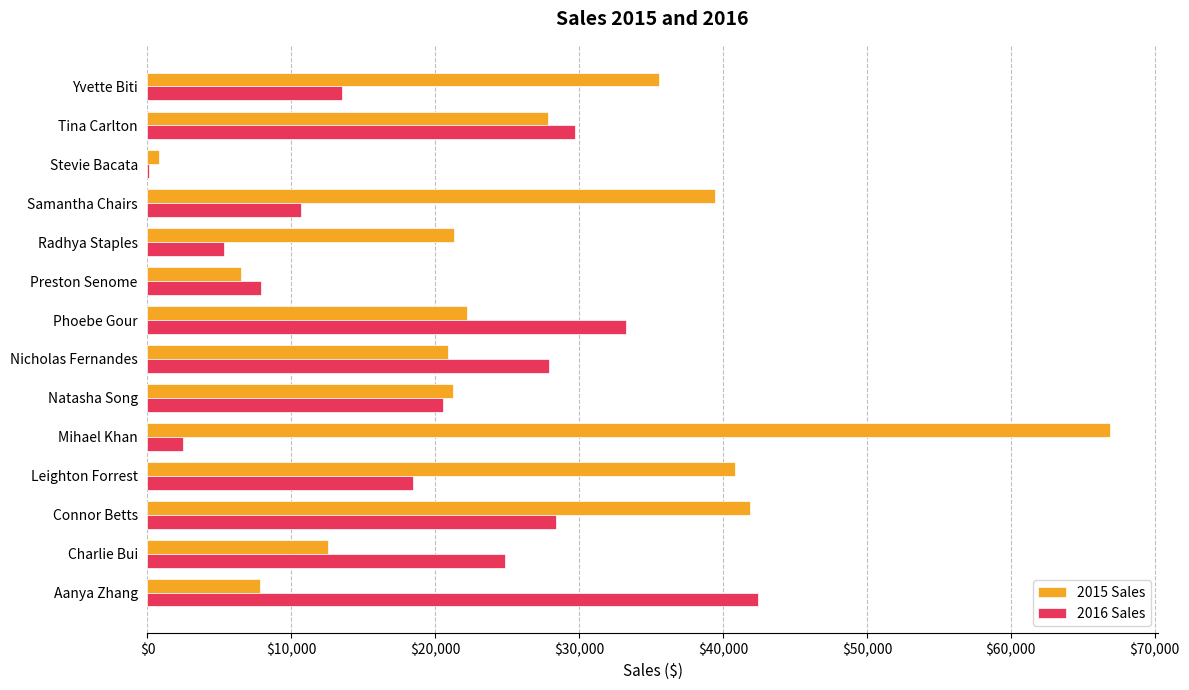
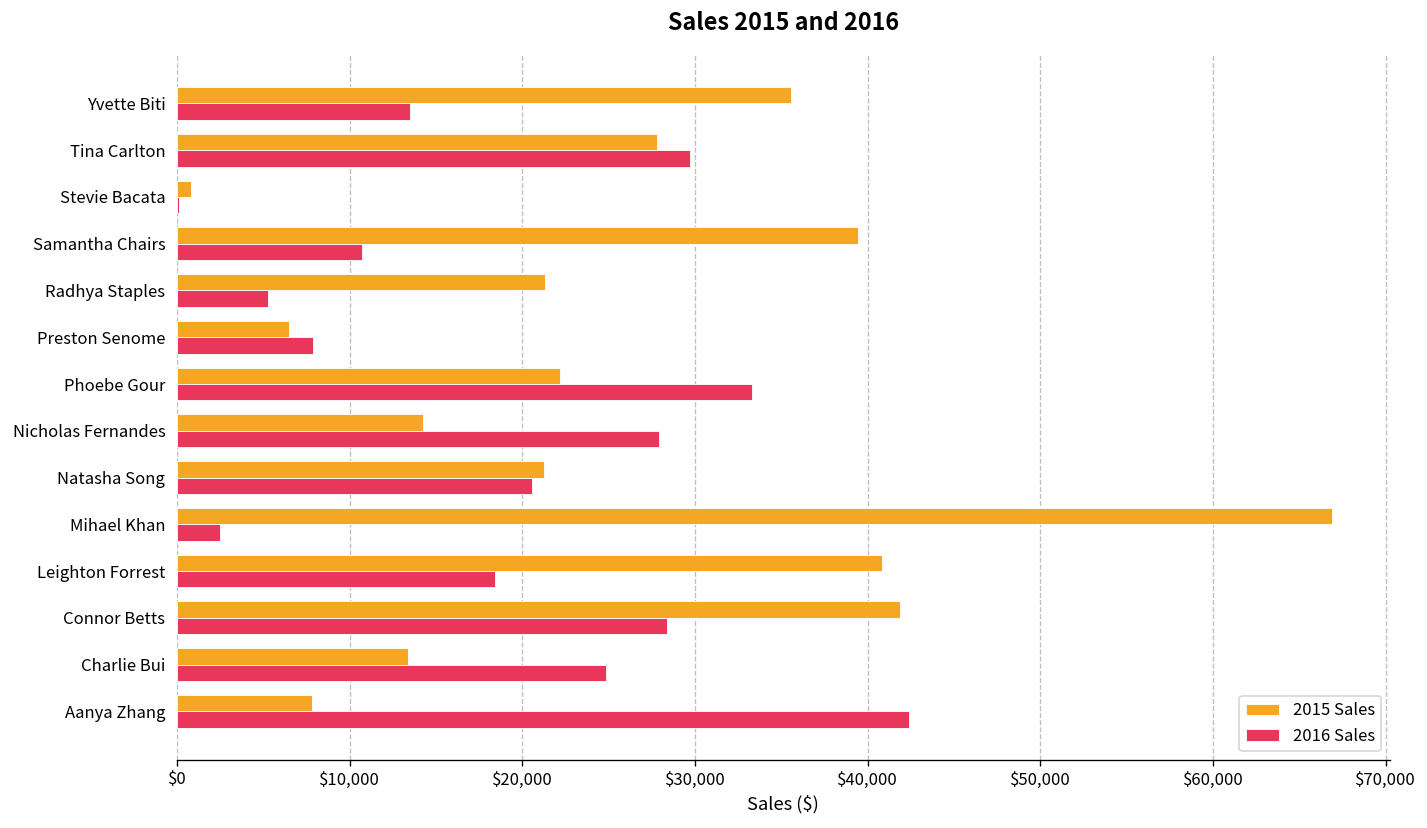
2015 Sales, Nicholas Fernandes: $20,900 -> $14,300
2015 Sales, Charlie Bui: $12,600 -> $13,400
